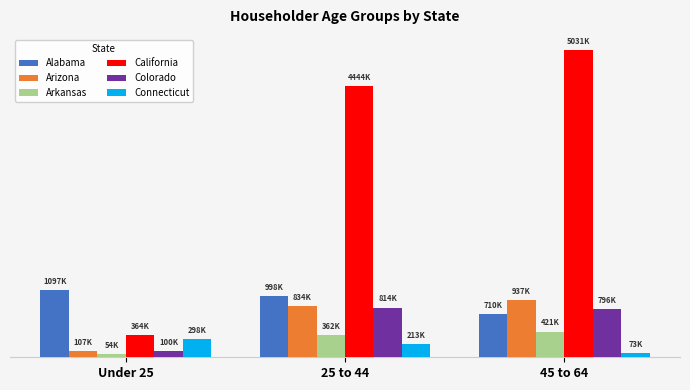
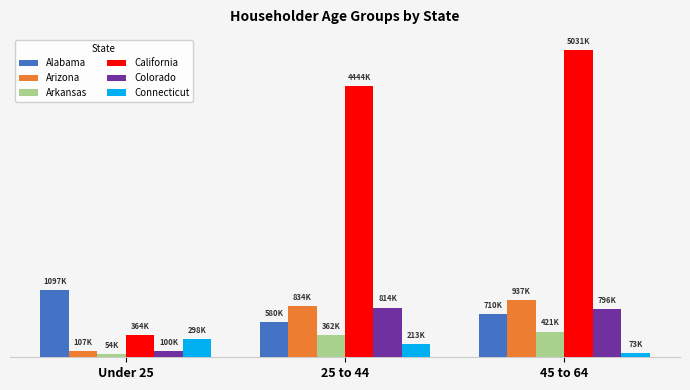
Alabama, 25 to 44: 998K -> 580K
